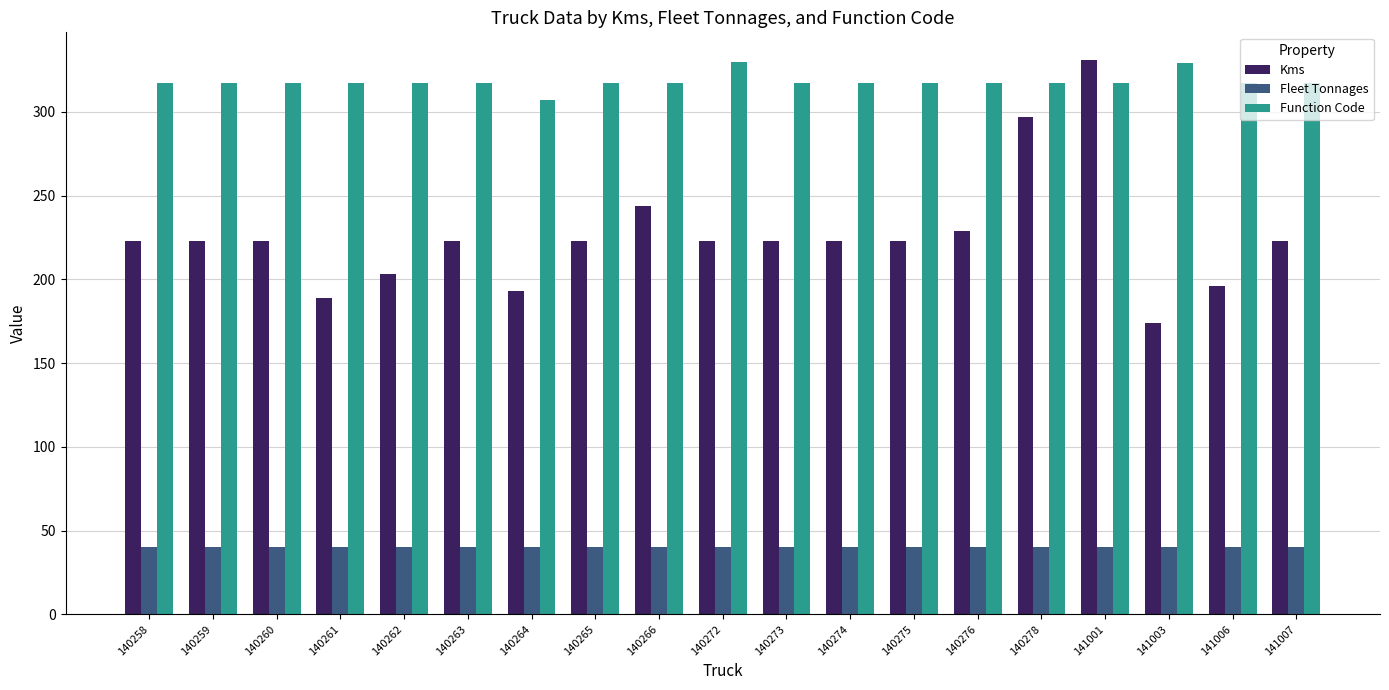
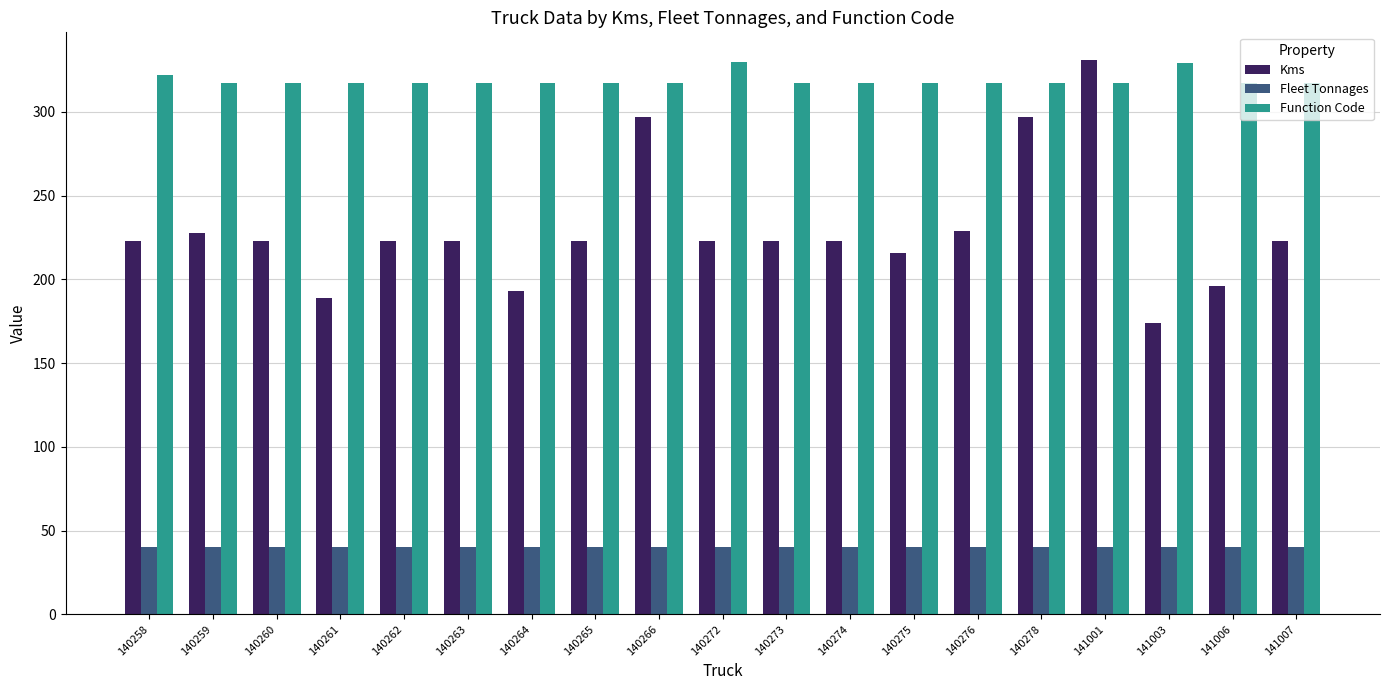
Function Code, 140258: 317 -> 322
Kms, 140259: 223 -> 228
Kms, 140262: 203 -> 223
Function Code, 140264: 307 -> 317
Kms, 140266: 244 -> 297
Kms, 140275: 223 -> 216
